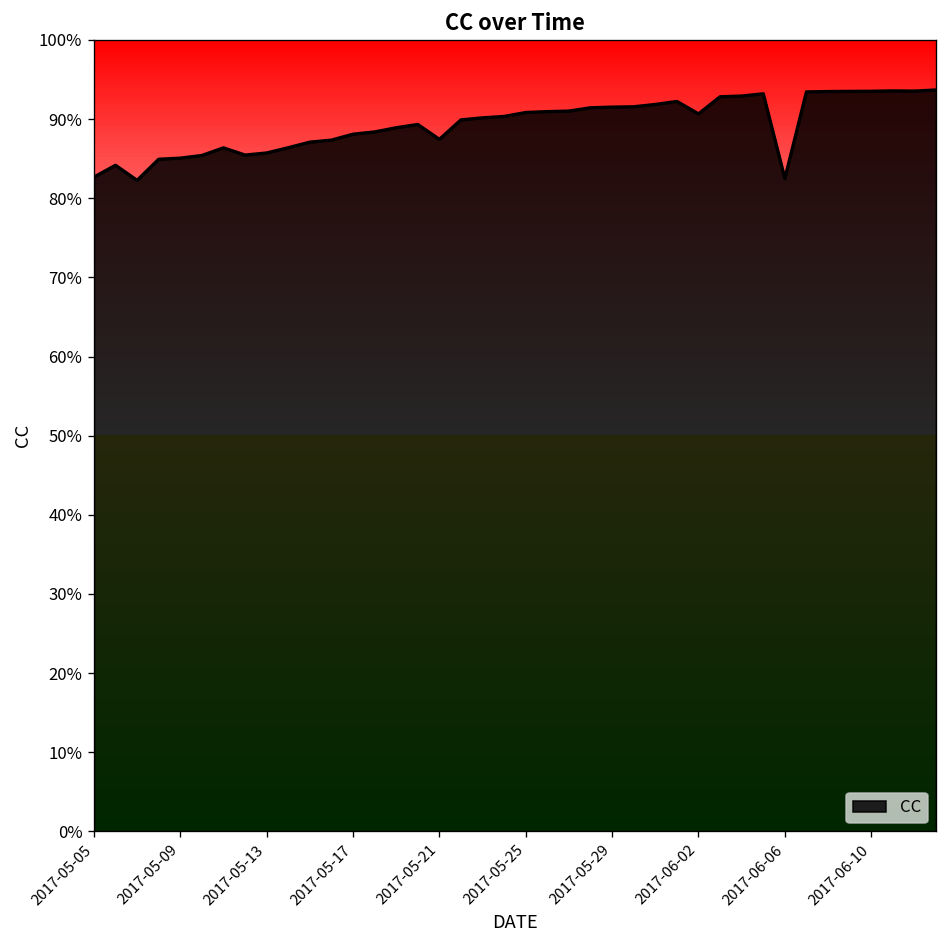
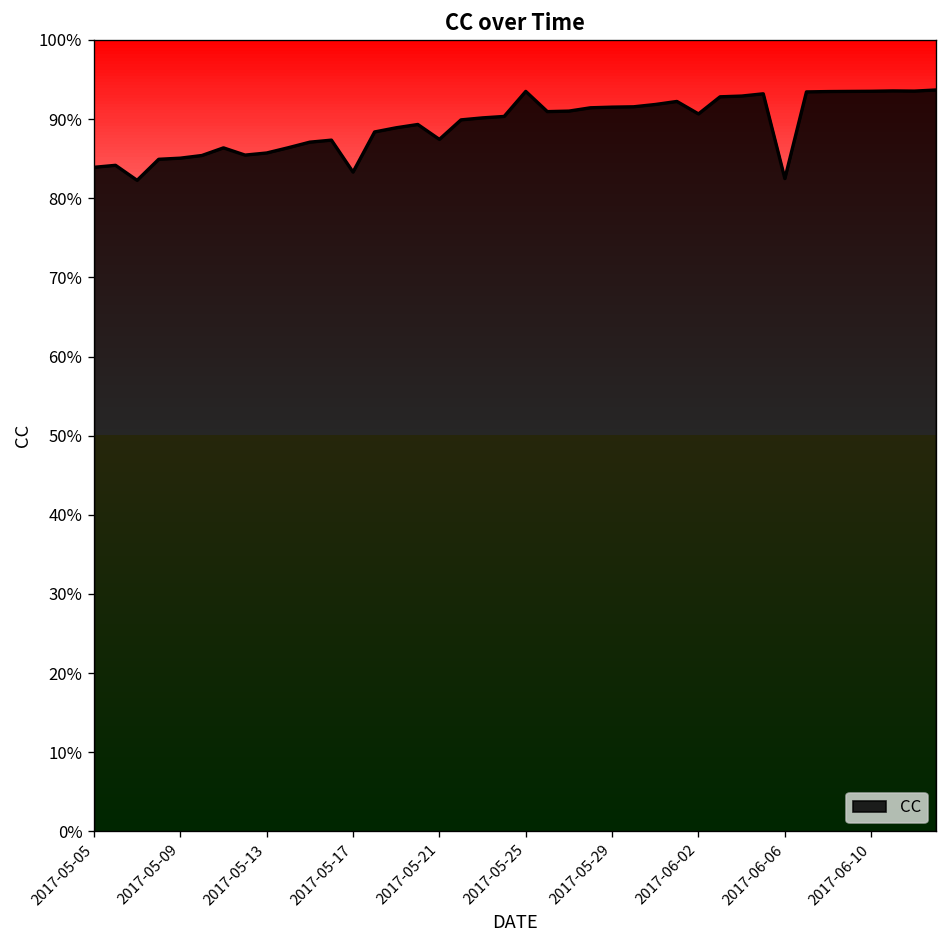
2017-05-05: 83% -> 84%
2017-05-17: 88% -> 83%
2017-05-25: 91% -> 94%
